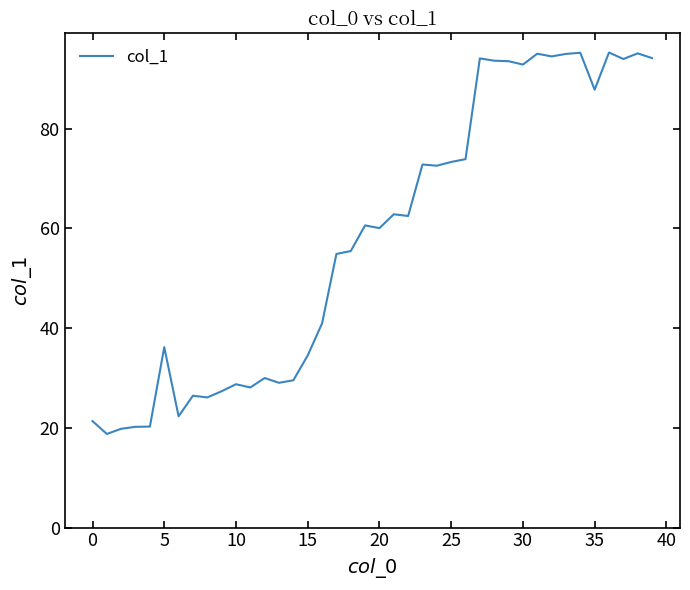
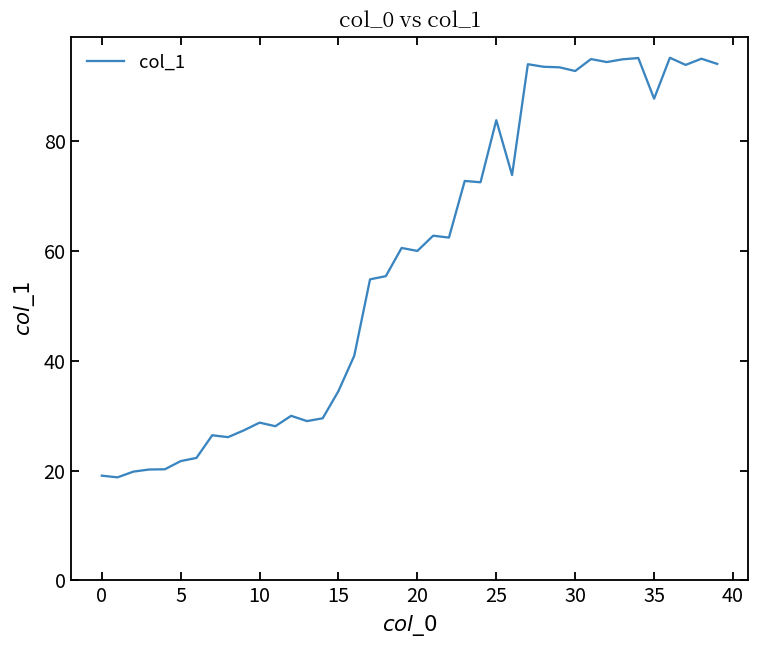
0: 21 -> 19
5: 36 -> 22
25: 73 -> 84
